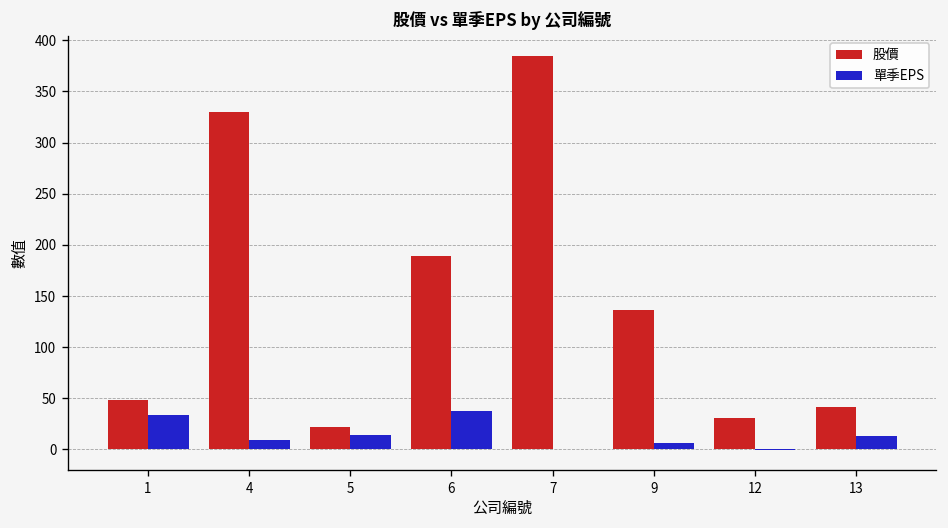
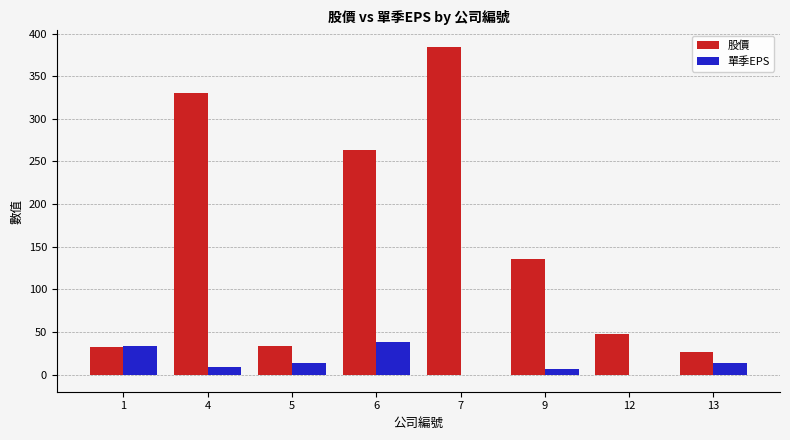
股價, 1: 50 -> 30
股價, 5: 20 -> 30
股價, 6: 190 -> 260
股價, 12: 30 -> 50
股價, 13: 40 -> 30
